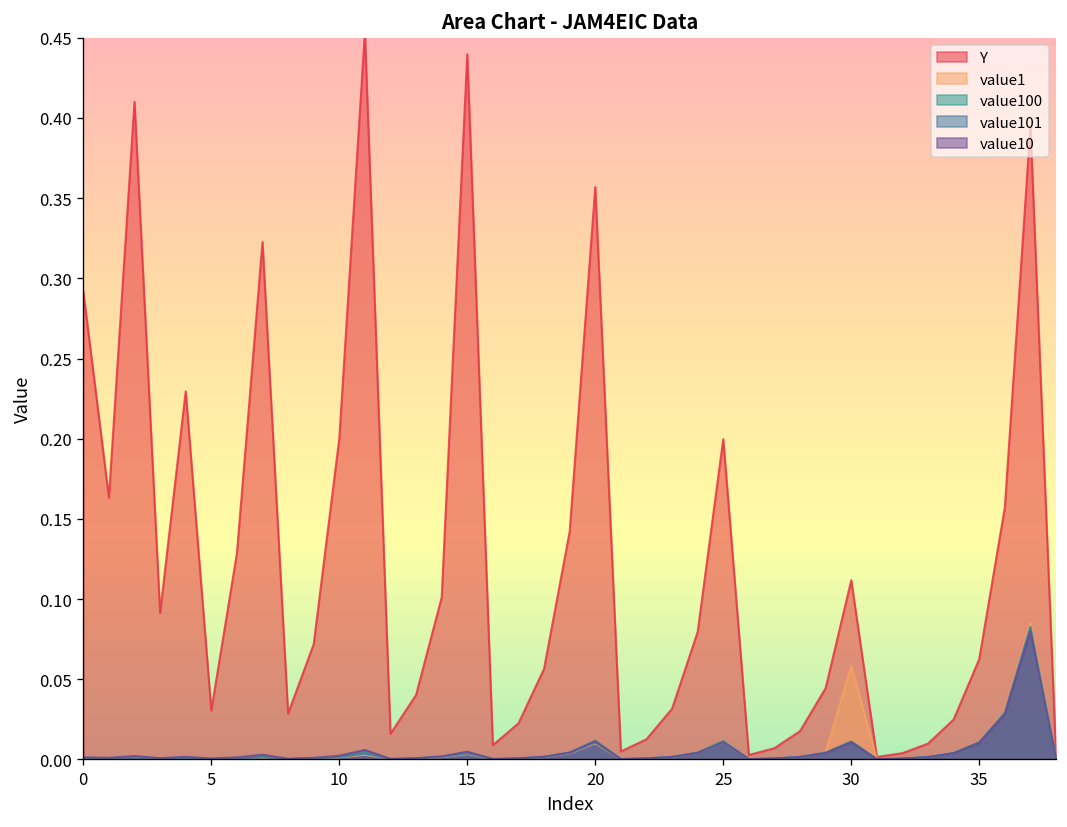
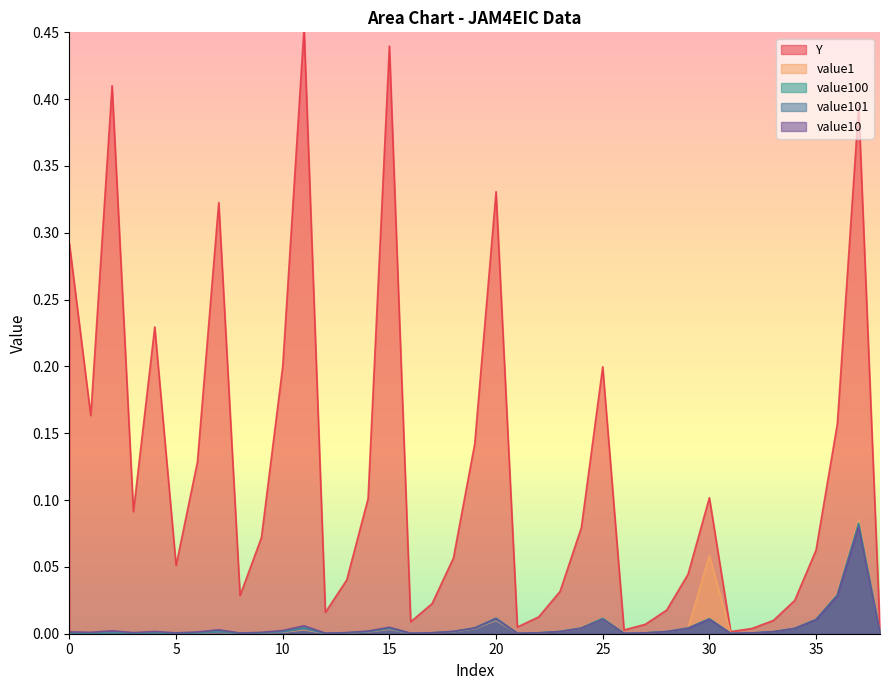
Y, 5: 0.031 -> 0.051
Y, 20: 0.357 -> 0.331
Y, 30: 0.112 -> 0.102
